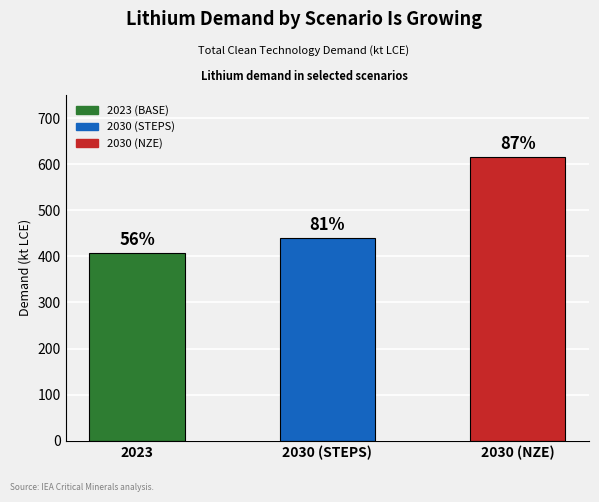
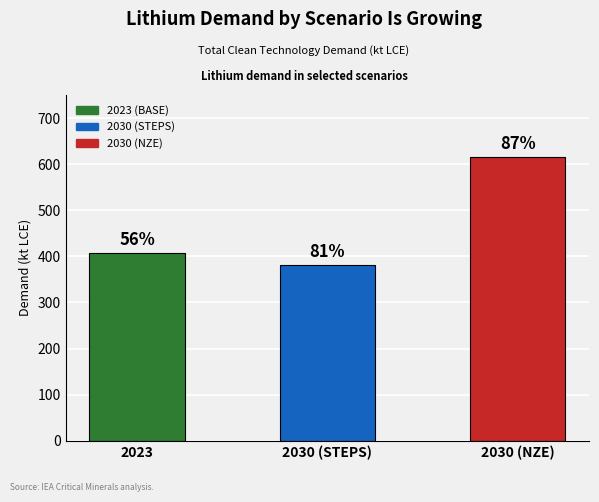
2030 (STEPS): 440 -> 380
